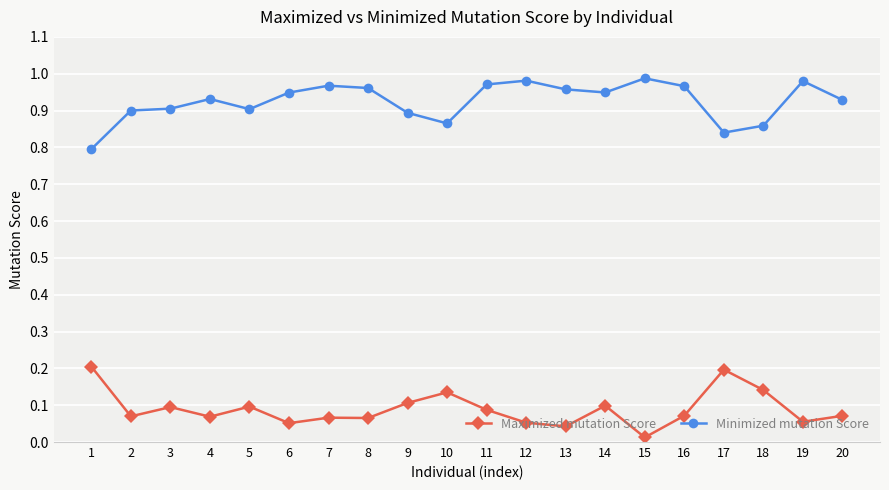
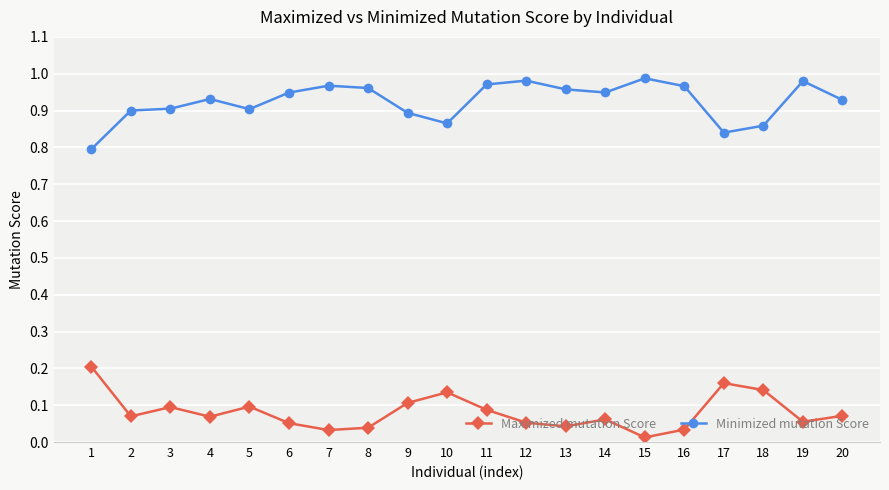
Maximized mutation Score, 7: 0.07 -> 0.03
Maximized mutation Score, 8: 0.07 -> 0.04
Maximized mutation Score, 14: 0.10 -> 0.06
Maximized mutation Score, 16: 0.07 -> 0.03
Maximized mutation Score, 17: 0.20 -> 0.16
